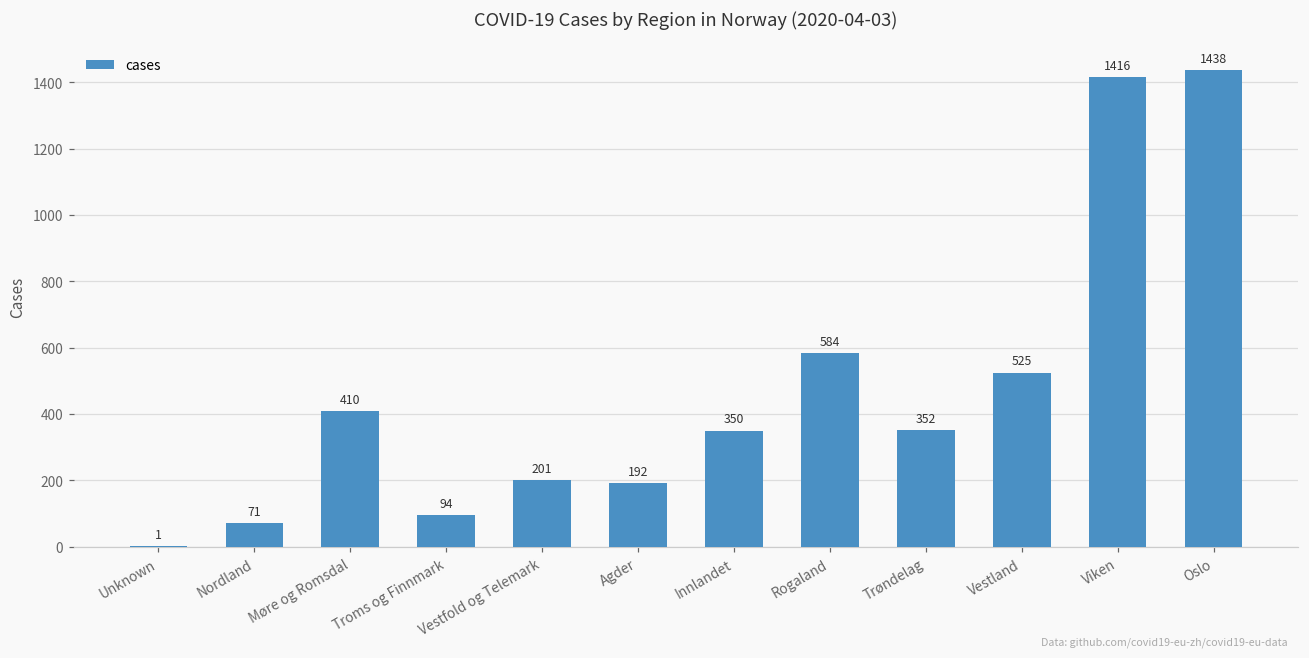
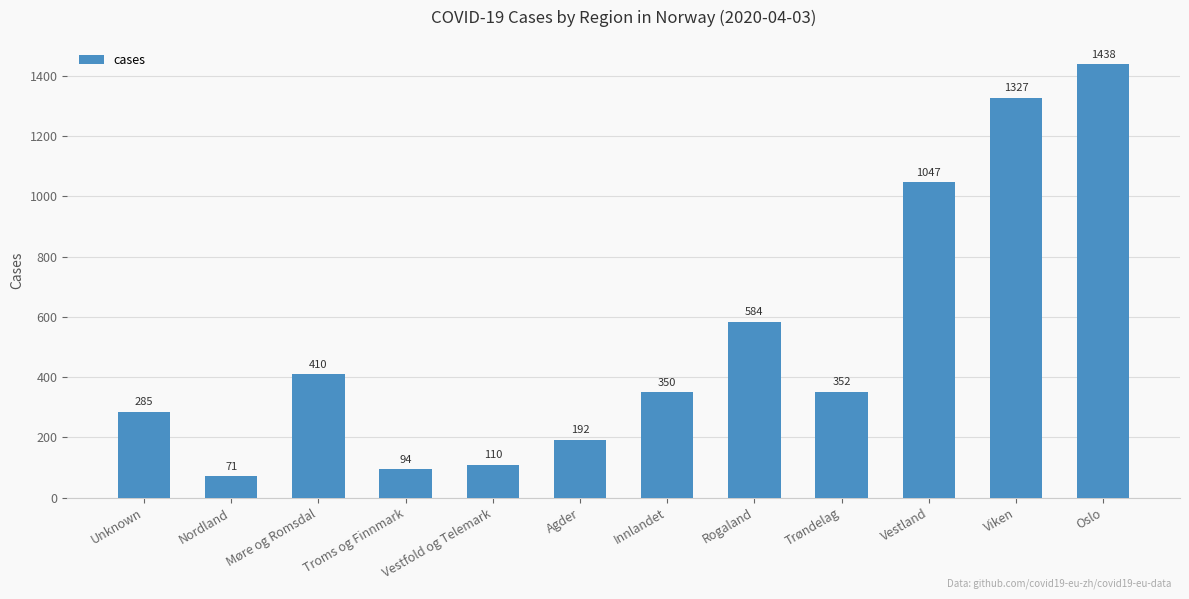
Unknown: 1 -> 285
Vestfold og Telemark: 201 -> 110
Vestland: 525 -> 1047
Viken: 1416 -> 1327
